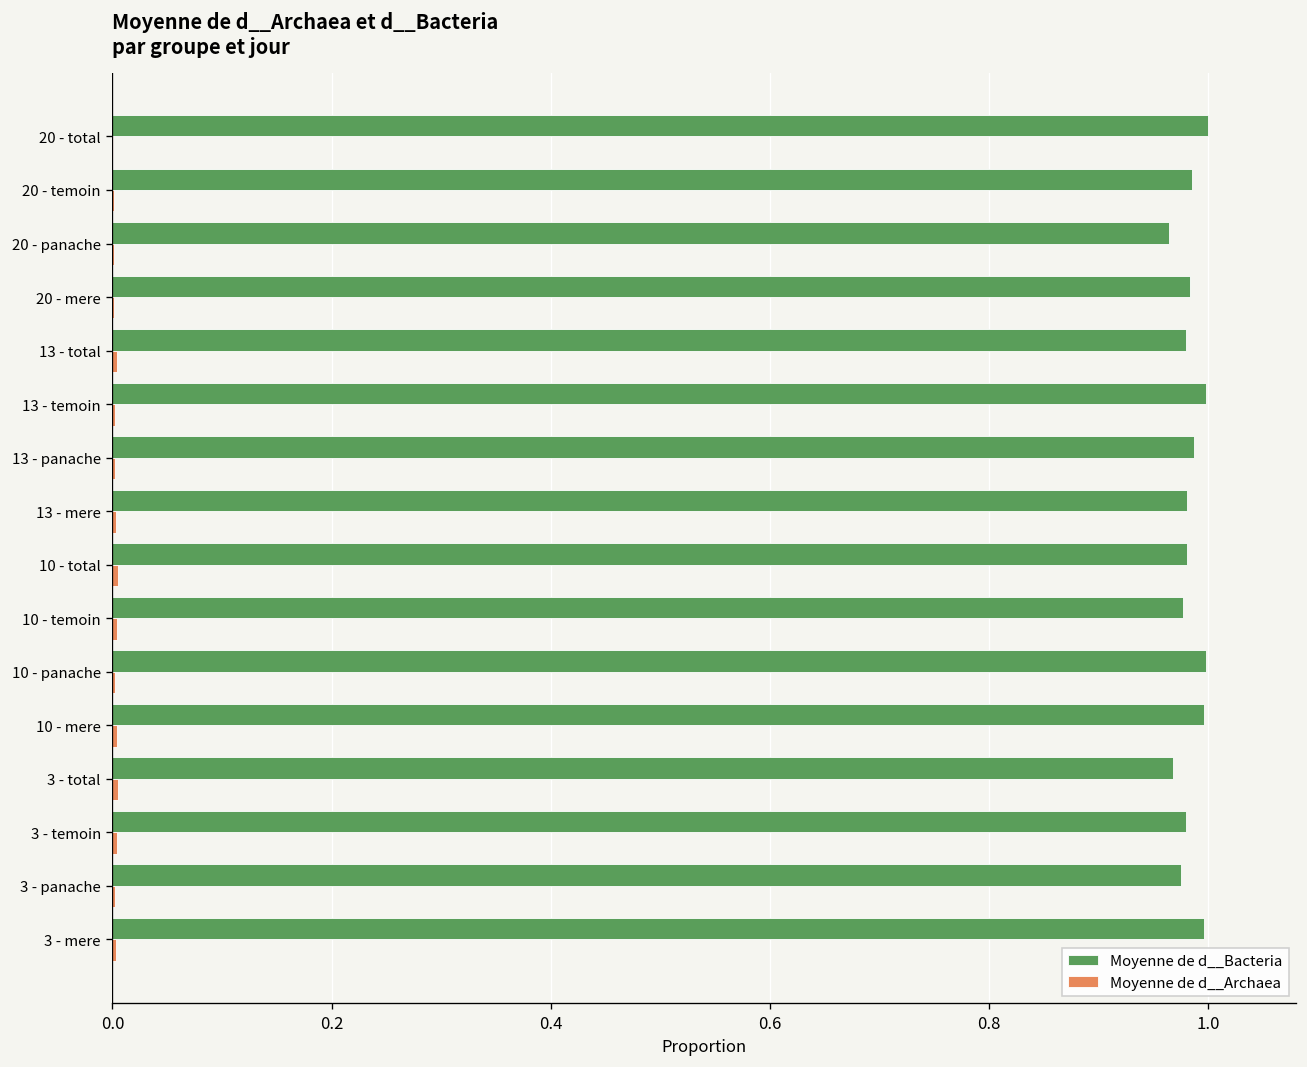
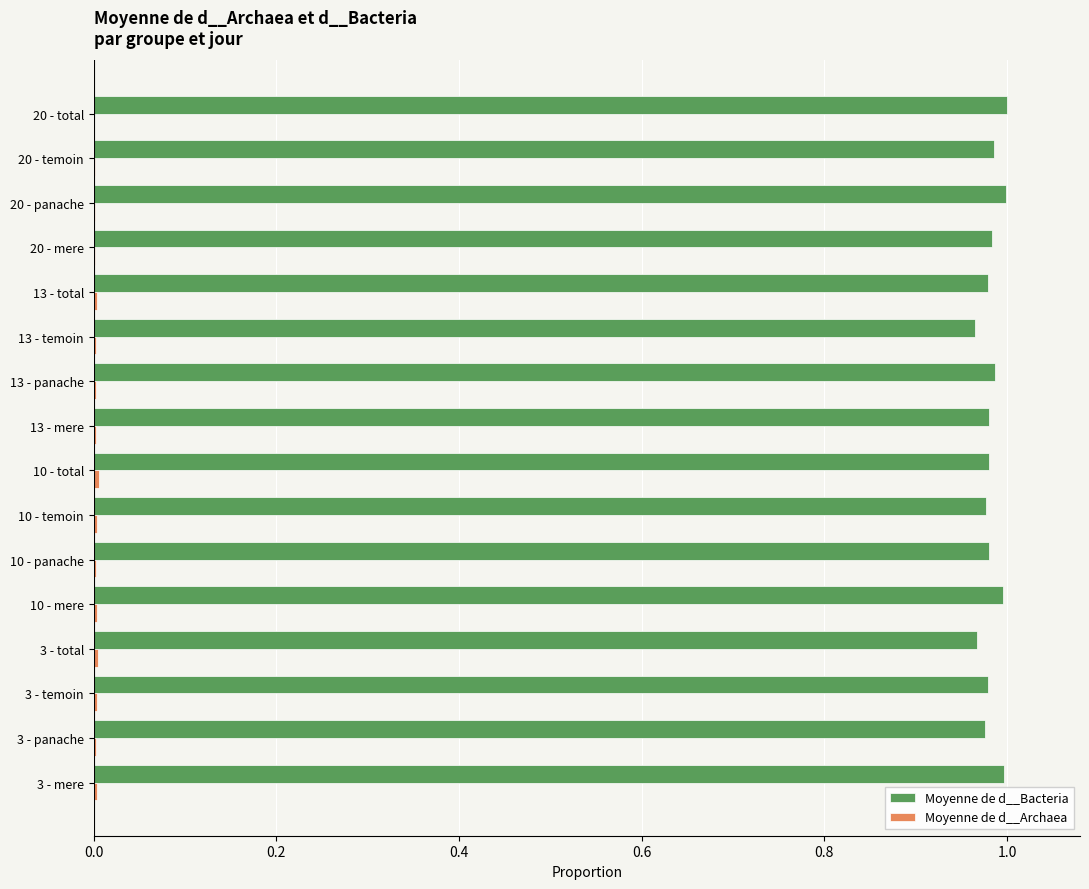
Moyenne de d__Bacteria, 20 - panache: 0.96 -> 1.00
Moyenne de d__Bacteria, 13 - temoin: 1.00 -> 0.97
Moyenne de d__Bacteria, 10 - panache: 1.00 -> 0.98
